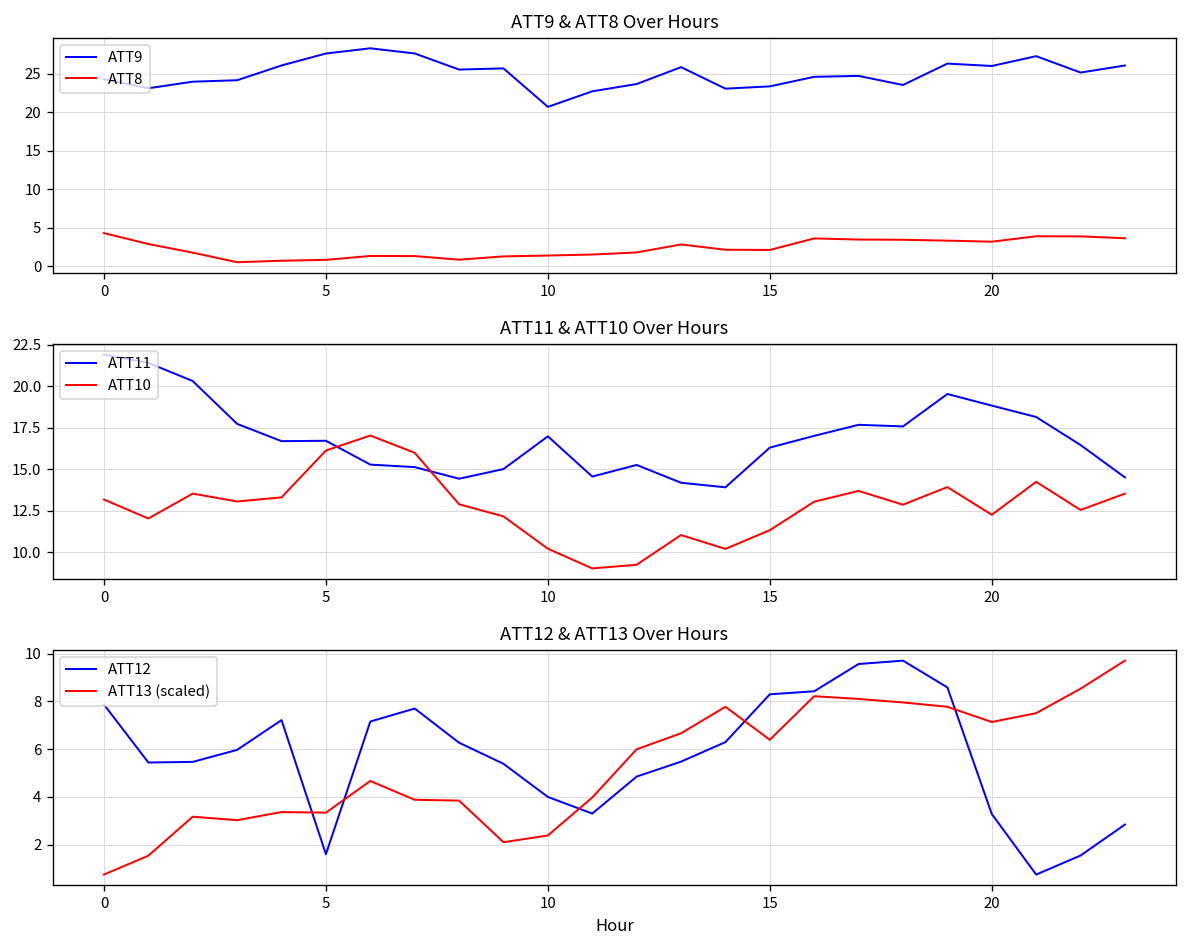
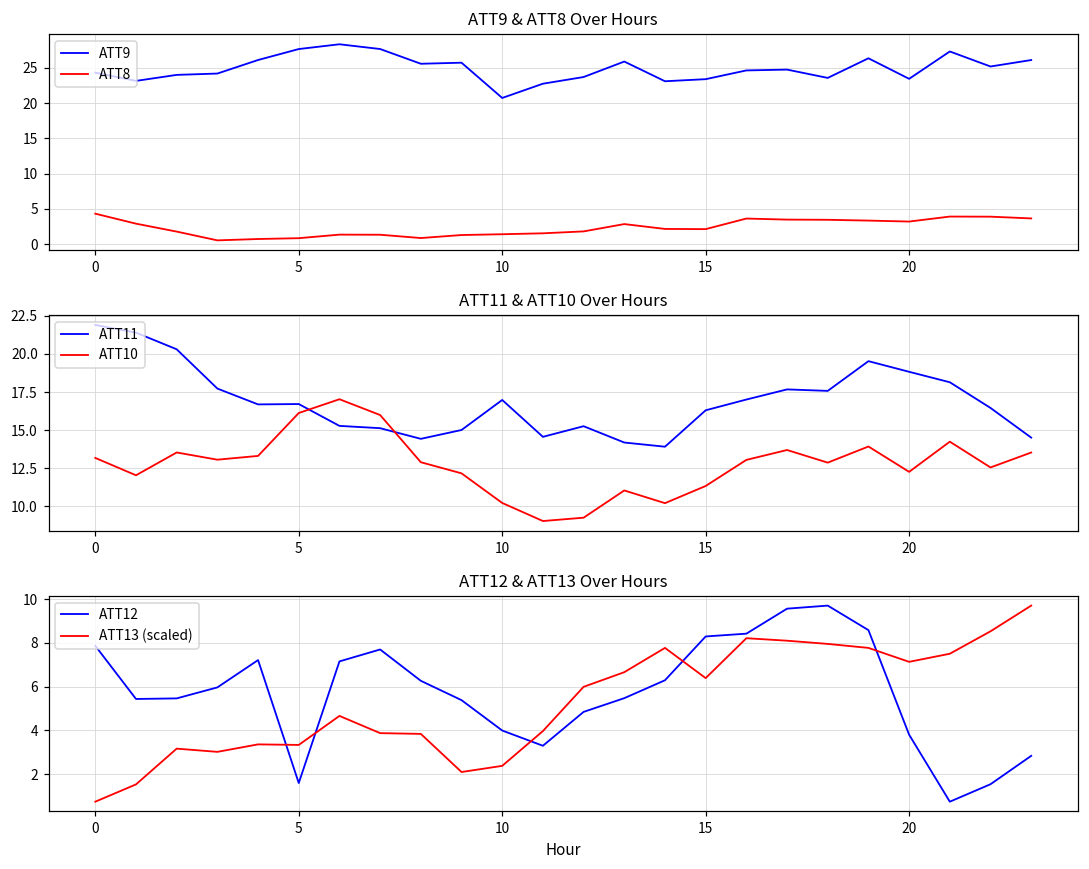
ATT9 & ATT8 Over Hours, ATT9, 20: 26 -> 23
ATT12 & ATT13 Over Hours, ATT12, 20: 3.3 -> 3.8
